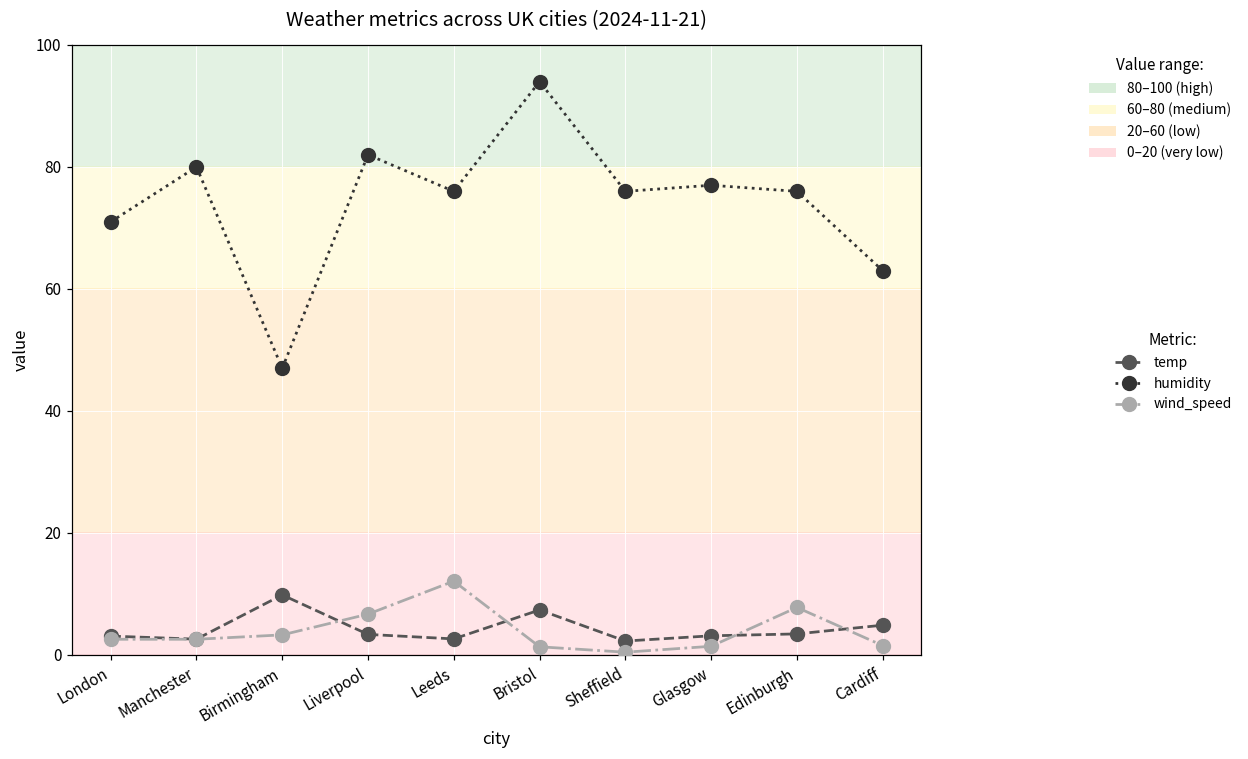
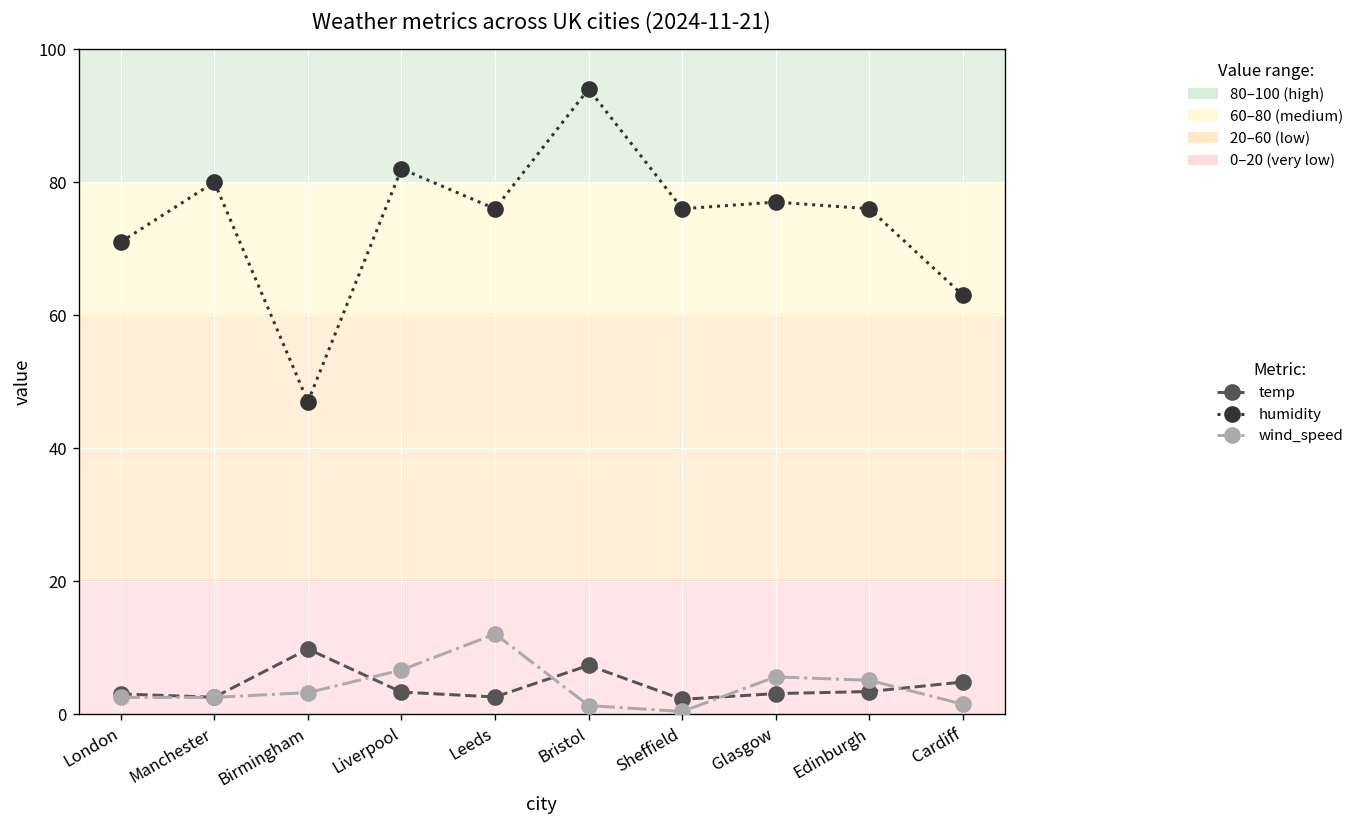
wind_speed, Glasgow: 1 -> 6
wind_speed, Edinburgh: 8 -> 5
